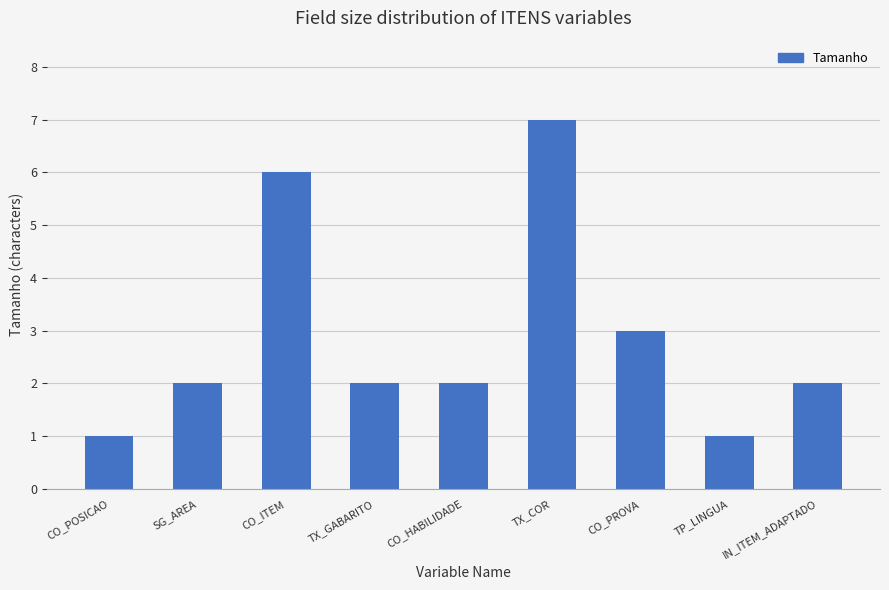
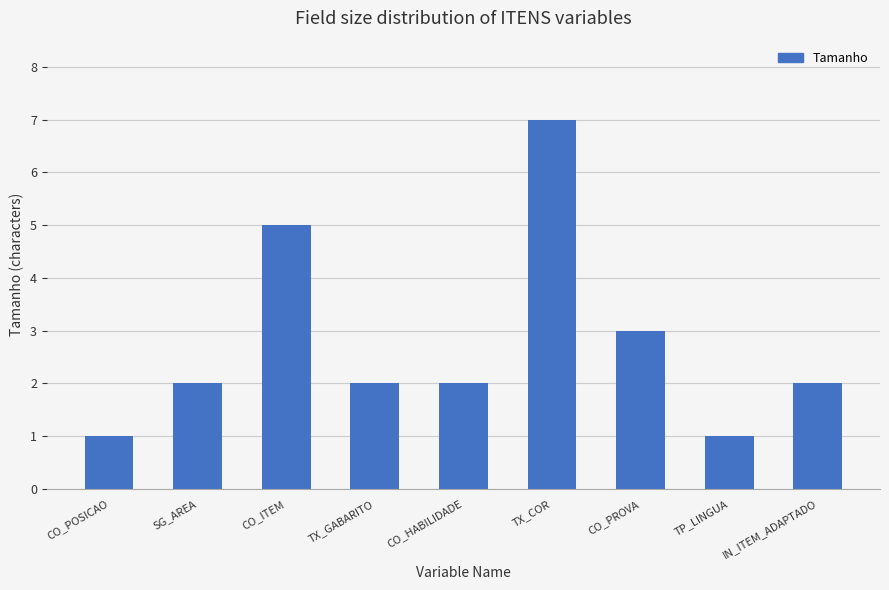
CO_ITEM: 6 -> 5
